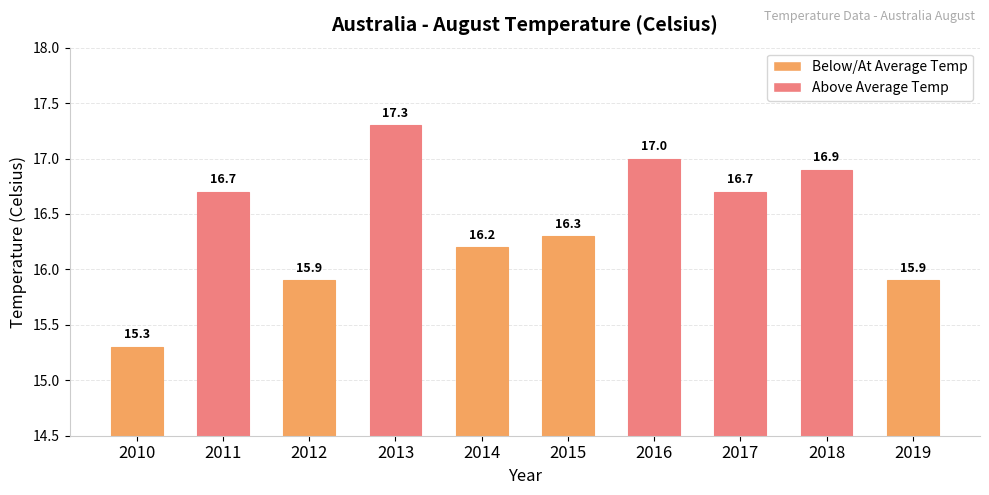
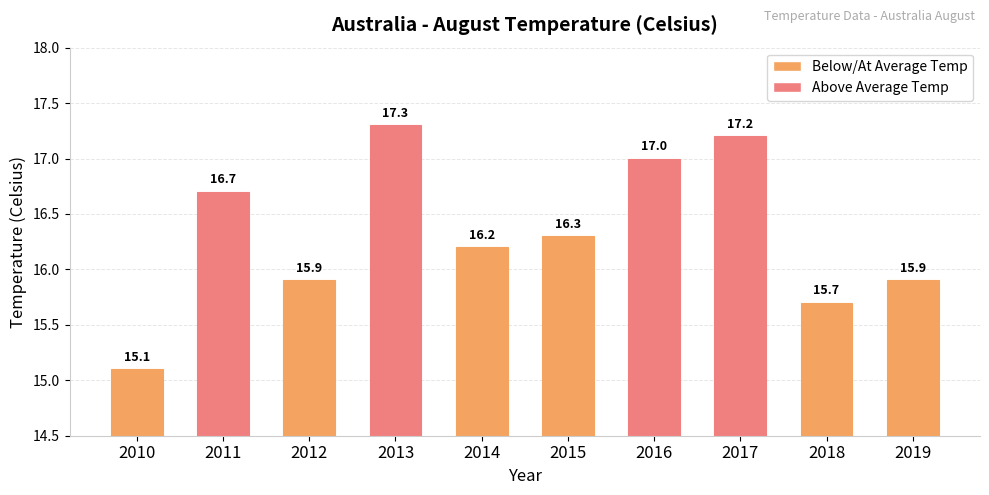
2010: 15.3 -> 15.1
2017: 16.7 -> 17.2
2018: 16.9 -> 15.7
